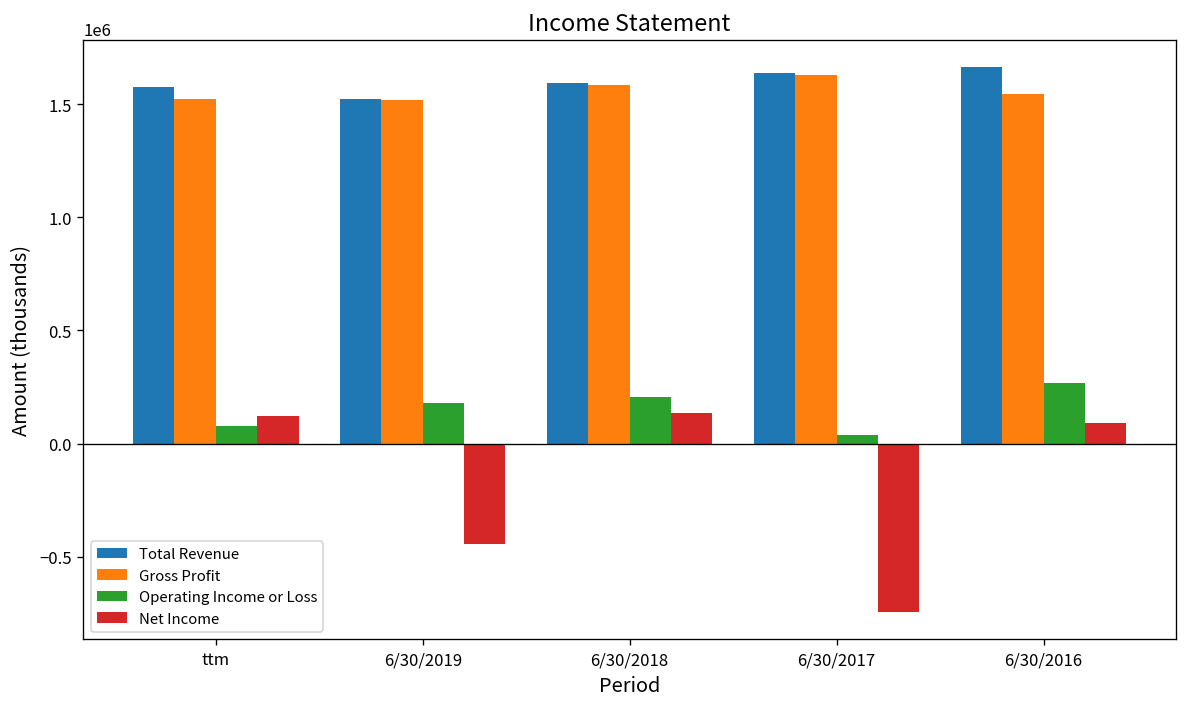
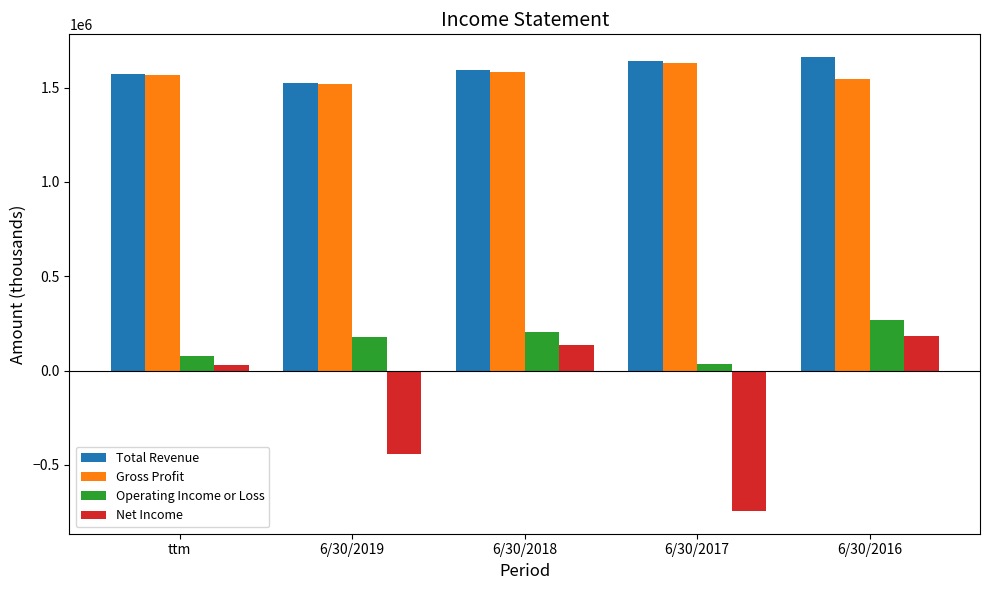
Gross Profit, ttm: 1520000 -> 1570000
Net Income, ttm: 120000 -> 30000
Net Income, 6/30/2016: 90000 -> 180000
